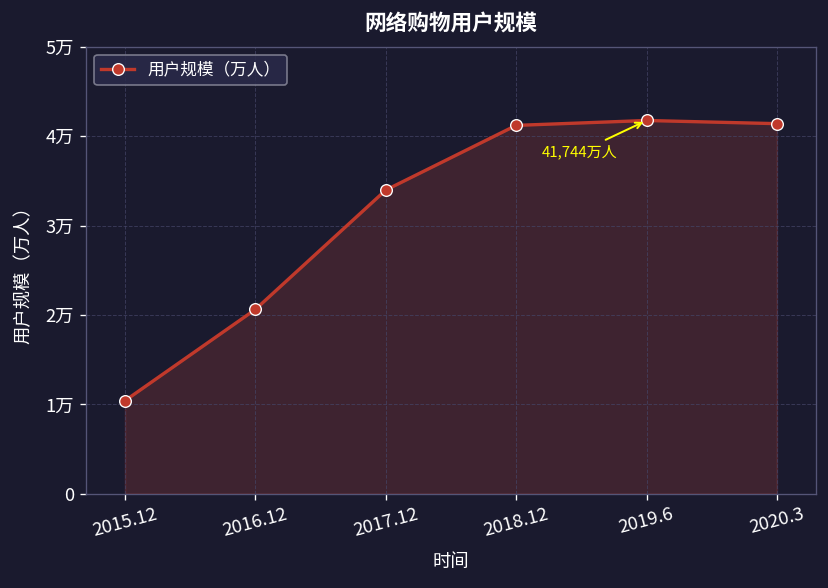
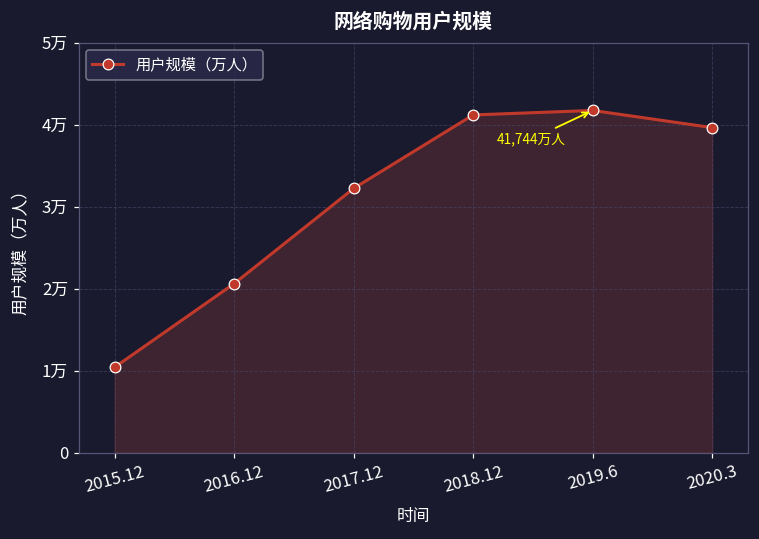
2017.12: 3.4万 -> 3.2万
2020.3: 4.1万 -> 4.0万
